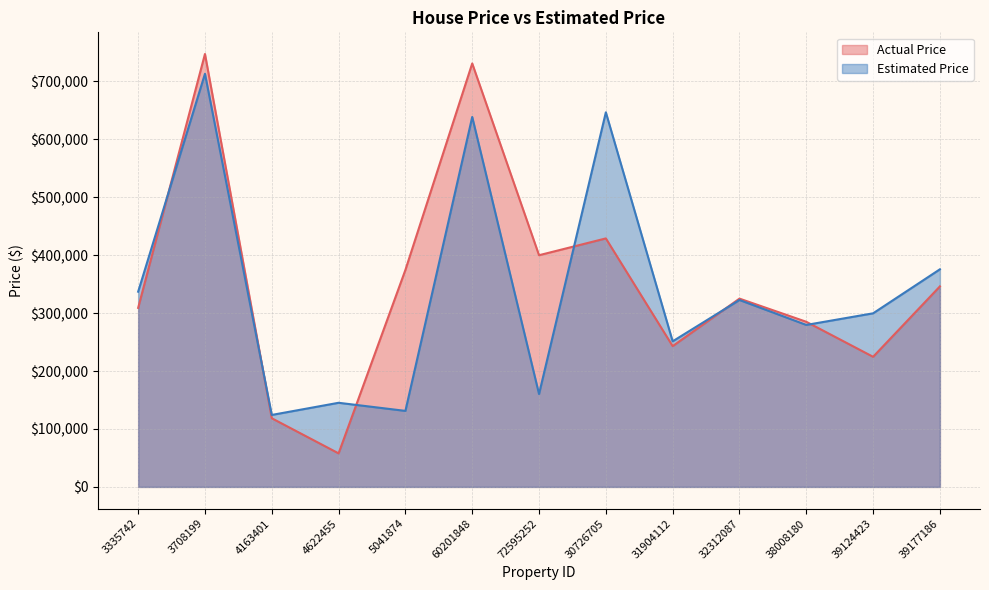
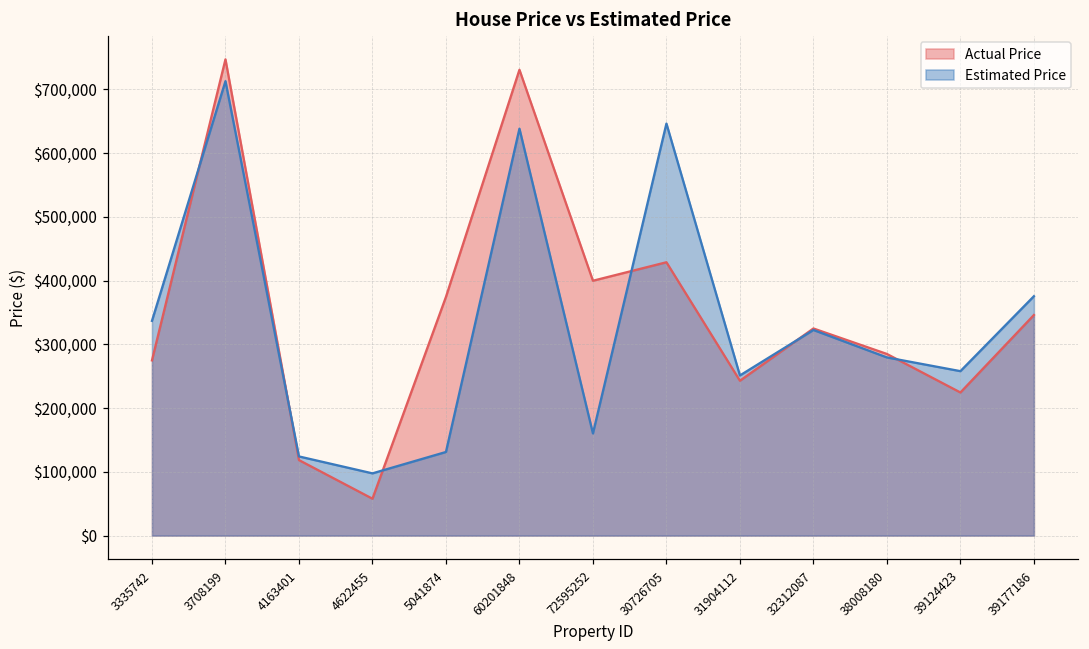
Actual Price, 3335742: $310,000 -> $270,000
Estimated Price, 4622455: $150,000 -> $100,000
Estimated Price, 39124423: $300,000 -> $260,000
